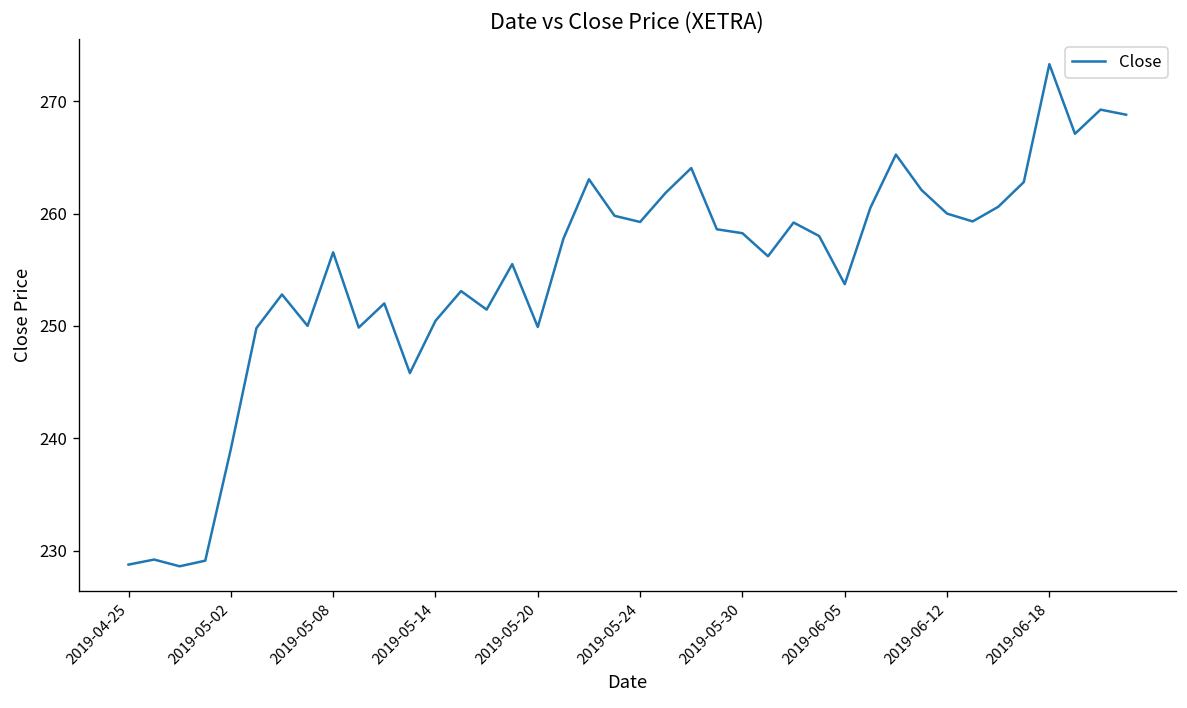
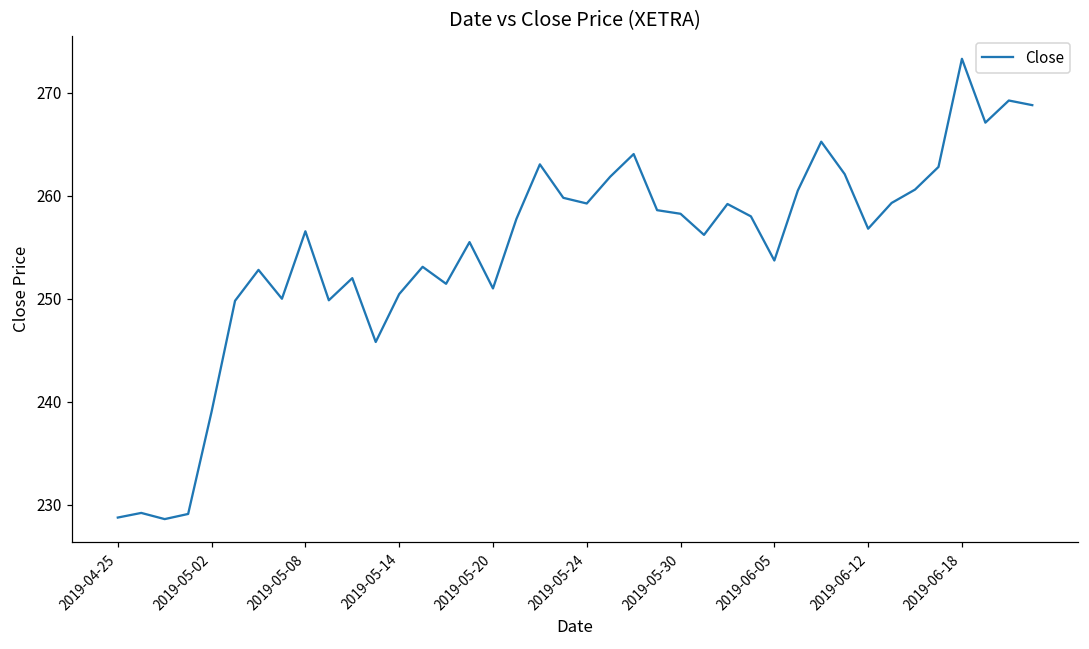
2019-05-20: 250 -> 251
2019-06-12: 260 -> 257
